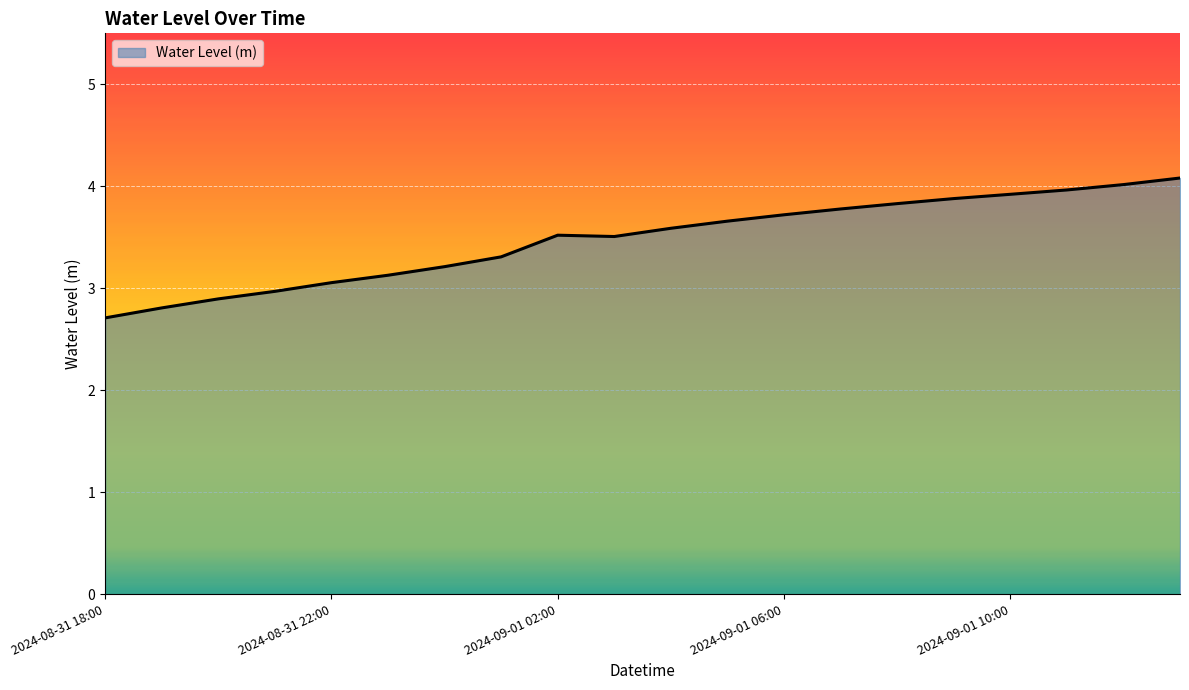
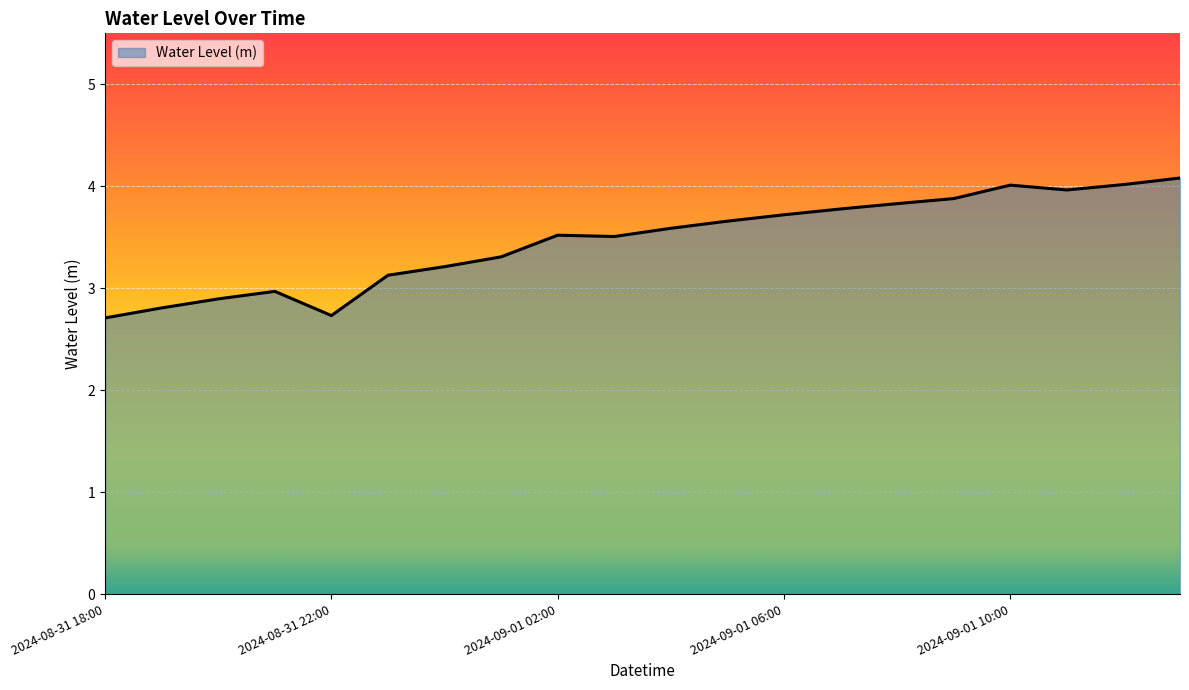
2024-08-31 22:00: 3.05 -> 2.73
2024-09-01 10:00: 3.92 -> 4.01
